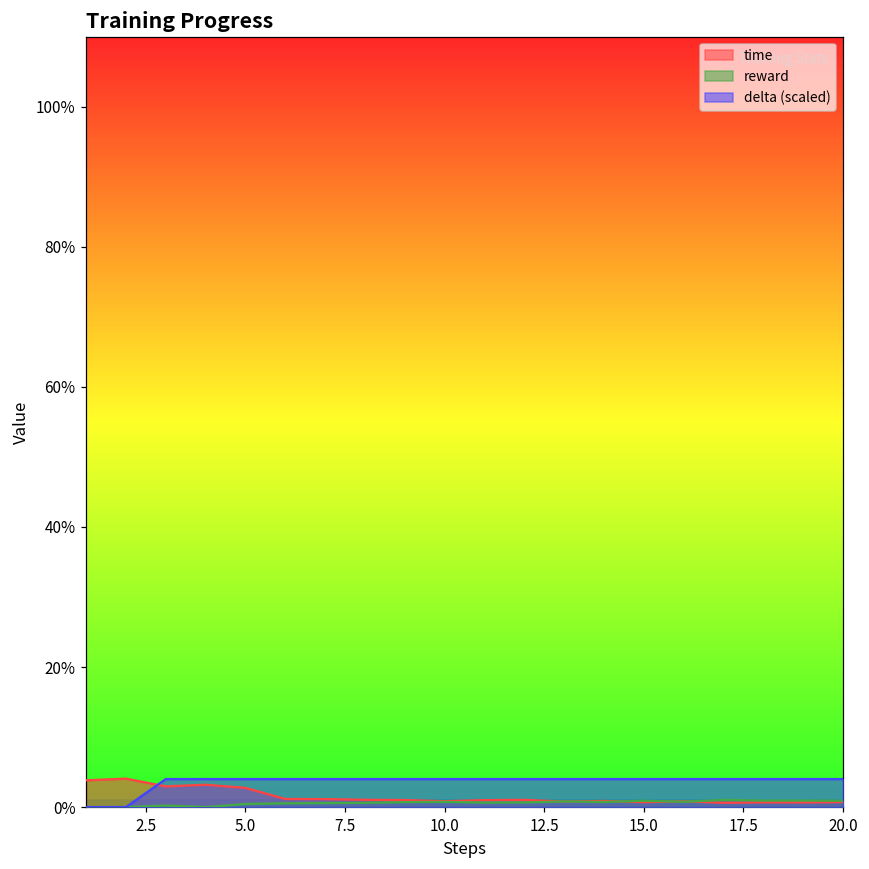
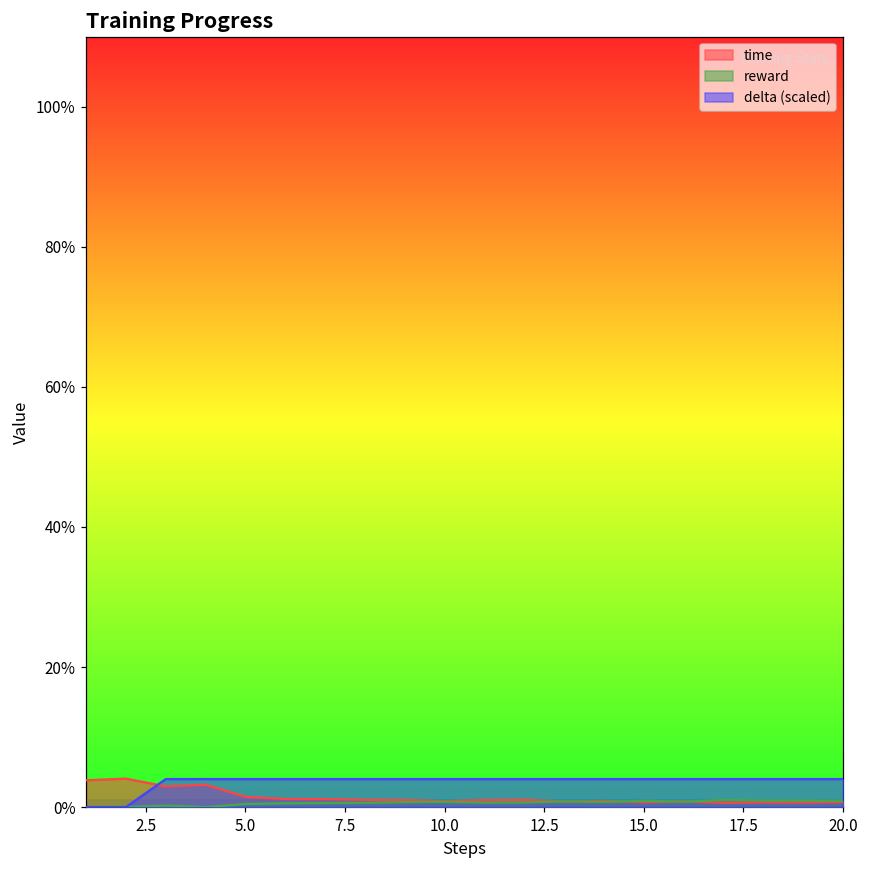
time, 5.0: 3% -> 1%
